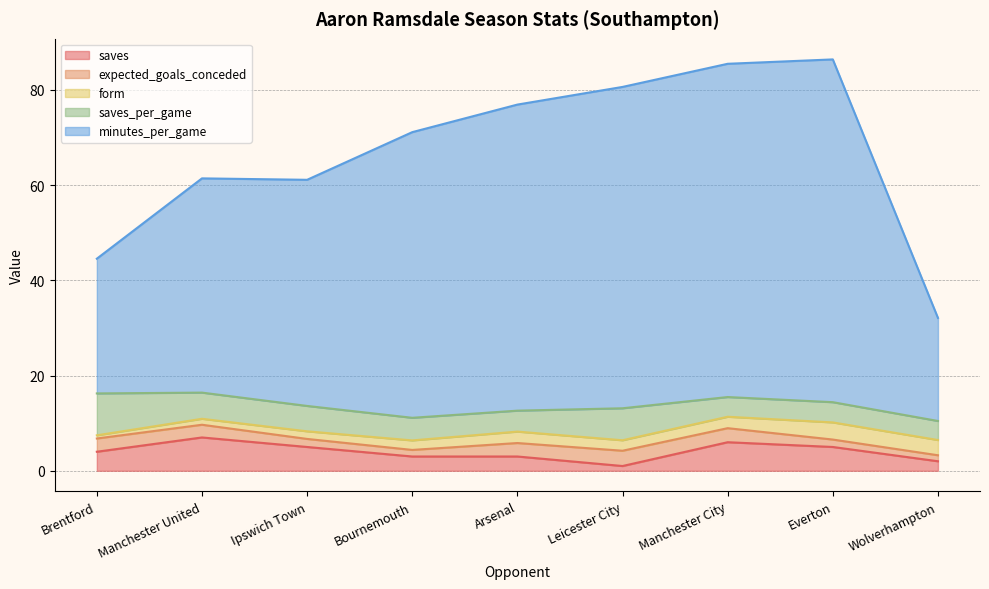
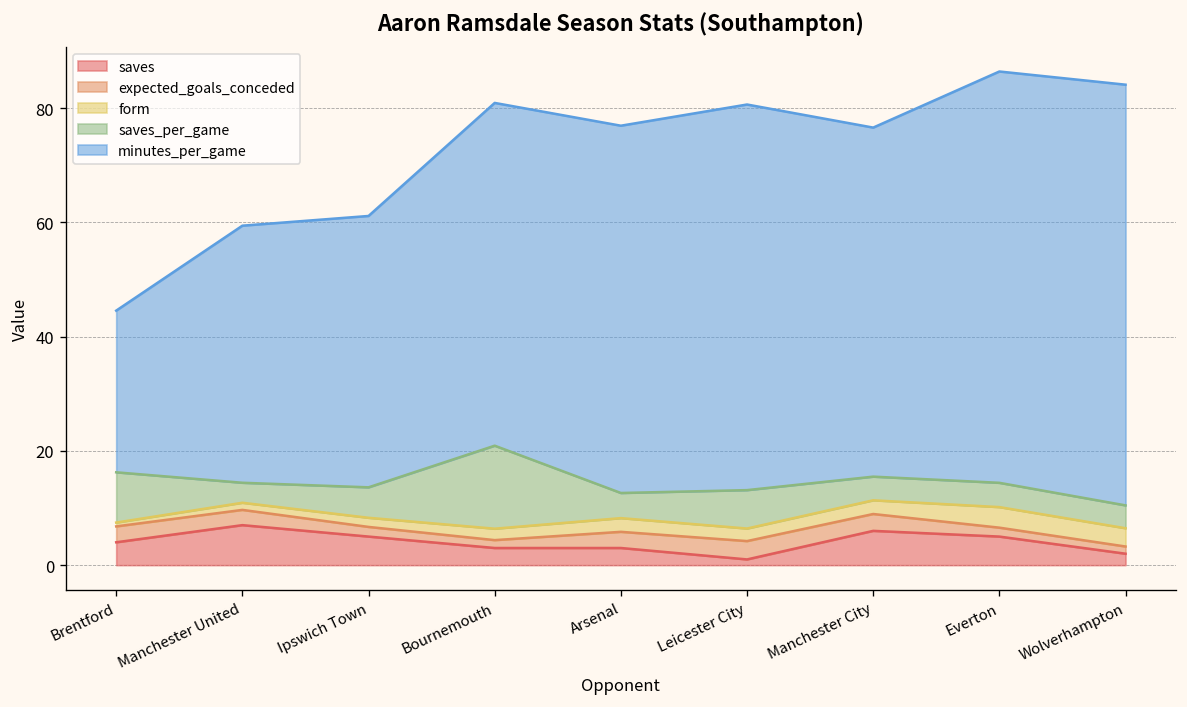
saves_per_game, Manchester United: 6 -> 4
saves_per_game, Bournemouth: 5 -> 15
minutes_per_game, Manchester City: 70 -> 61
minutes_per_game, Wolverhampton: 22 -> 74
